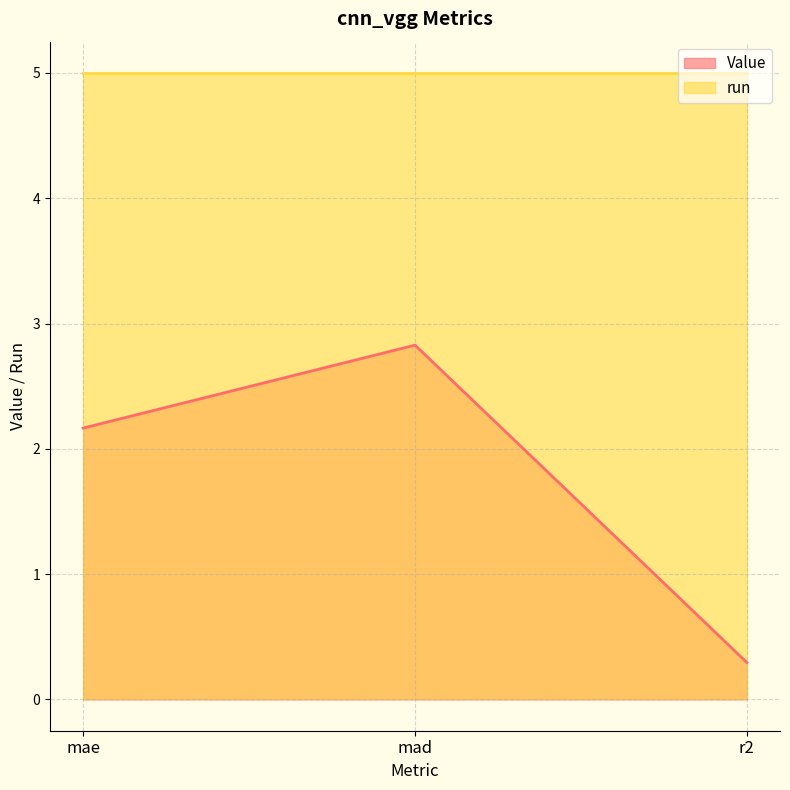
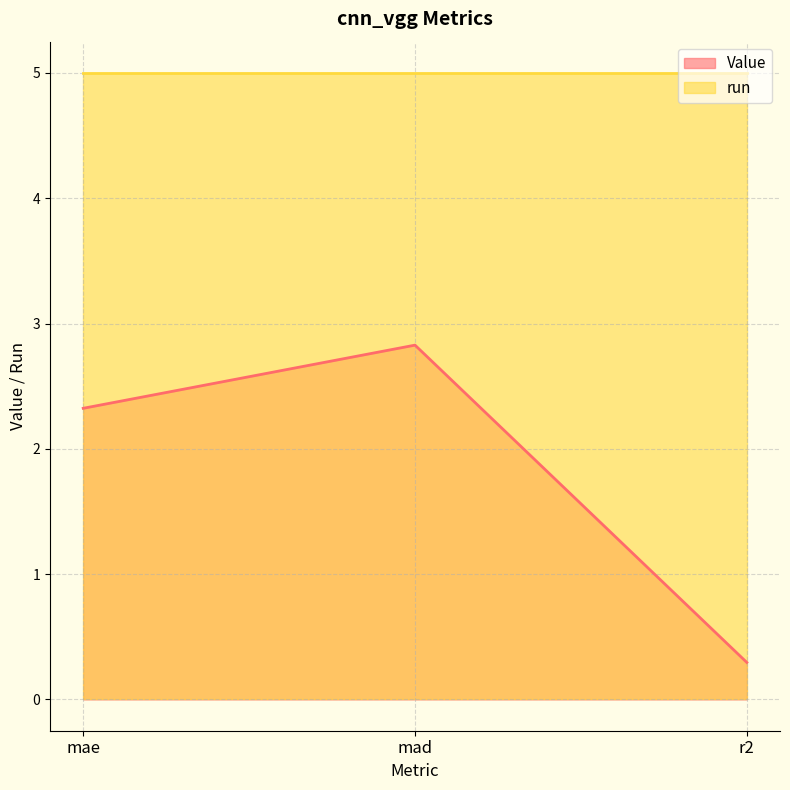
Value, mae: 2.17 -> 2.32
